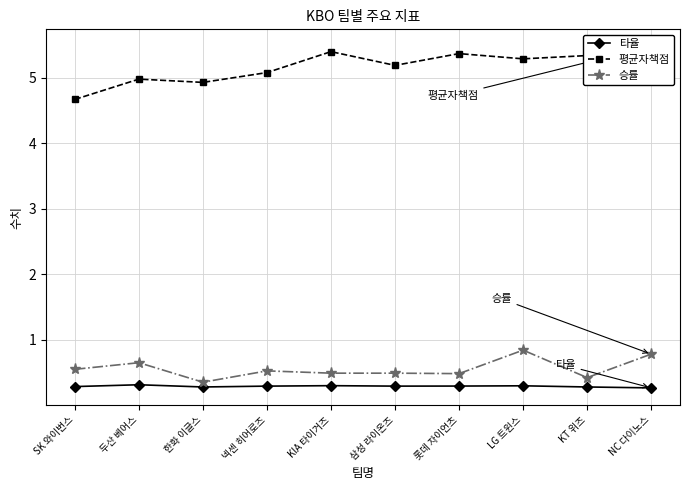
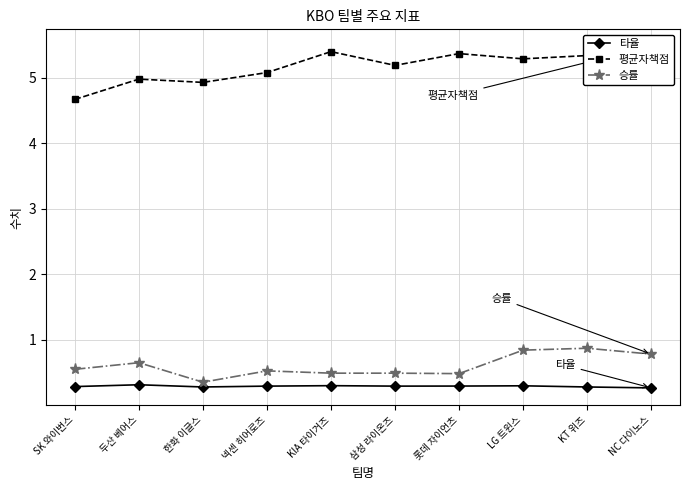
승률, KT 위즈: 0.4 -> 0.9
